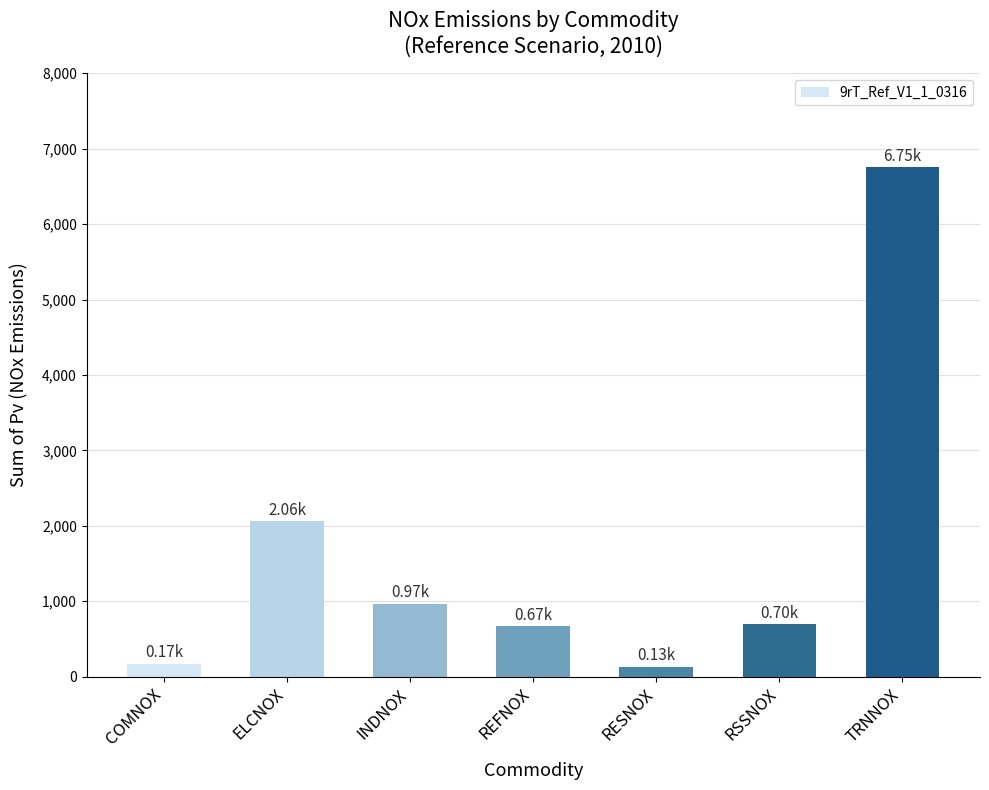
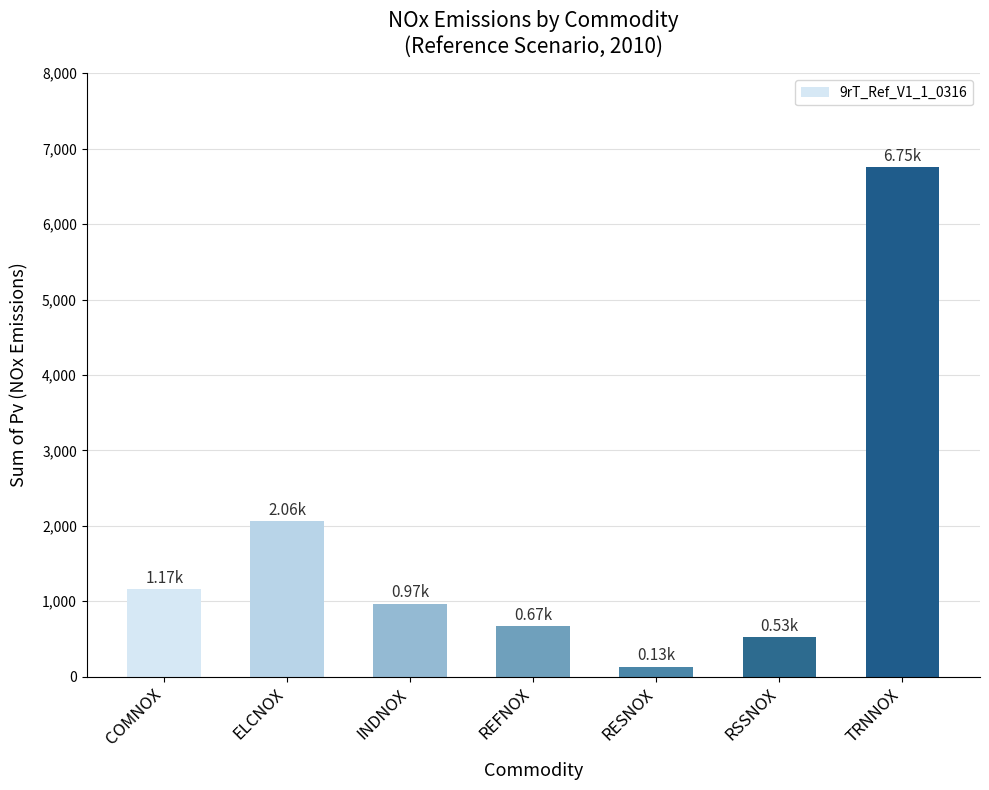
COMNOX: 0.17k -> 1.17k
RSSNOX: 0.70k -> 0.53k
